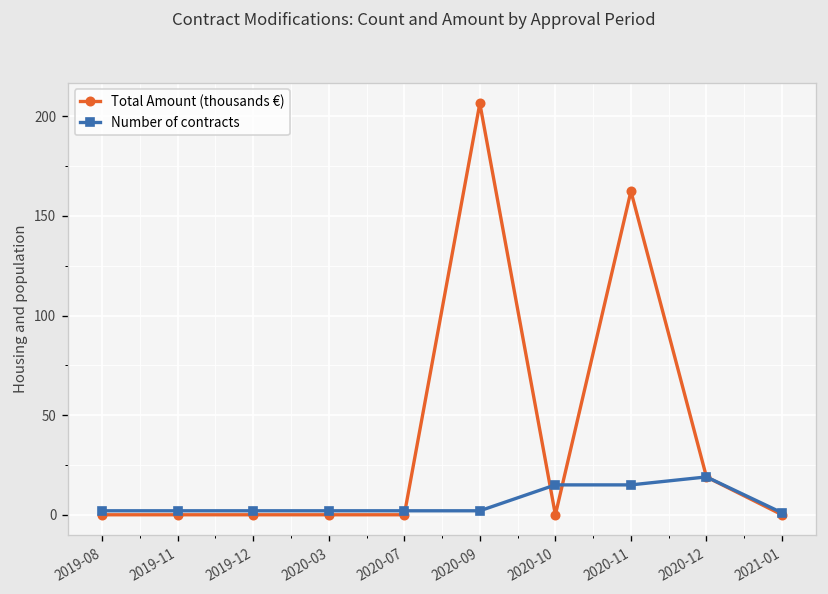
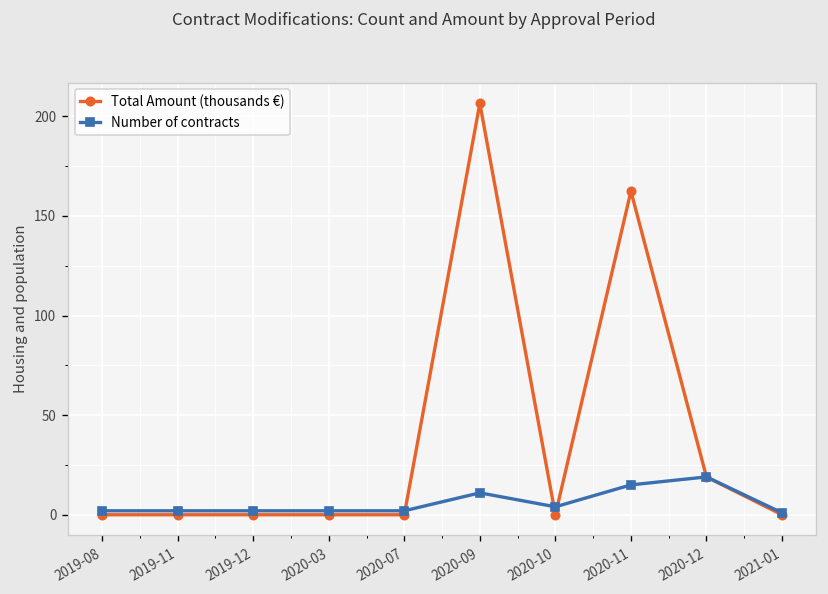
Number of contracts, 2020-09: 2 -> 11
Number of contracts, 2020-10: 15 -> 4
